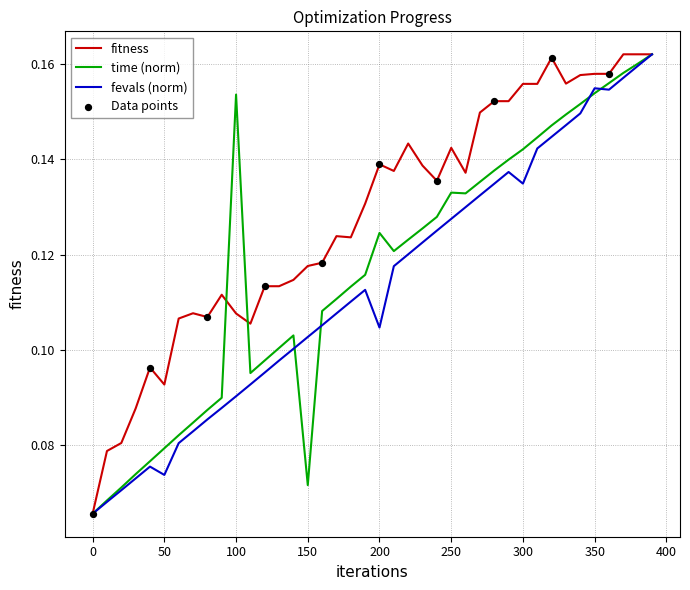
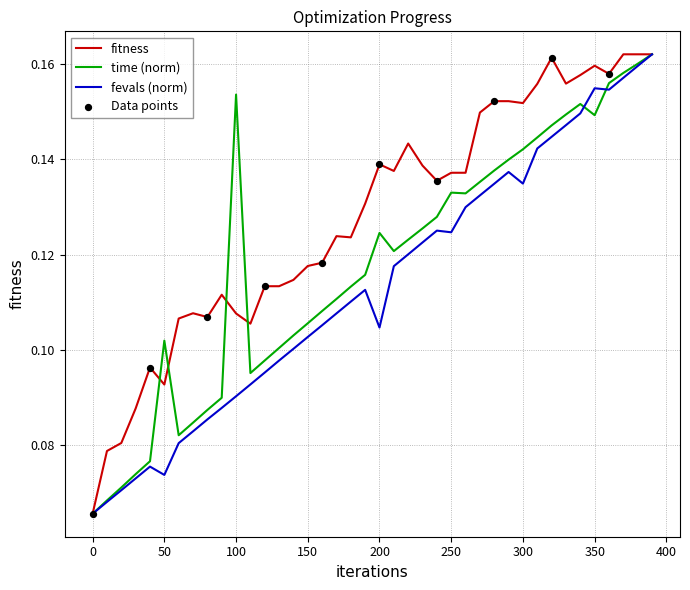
time (norm), 50: 0.079 -> 0.102
time (norm), 150: 0.072 -> 0.106
fitness, 250: 0.142 -> 0.137
fevals (norm), 250: 0.128 -> 0.125
fitness, 300: 0.156 -> 0.152
fitness, 350: 0.158 -> 0.160
time (norm), 350: 0.154 -> 0.149
